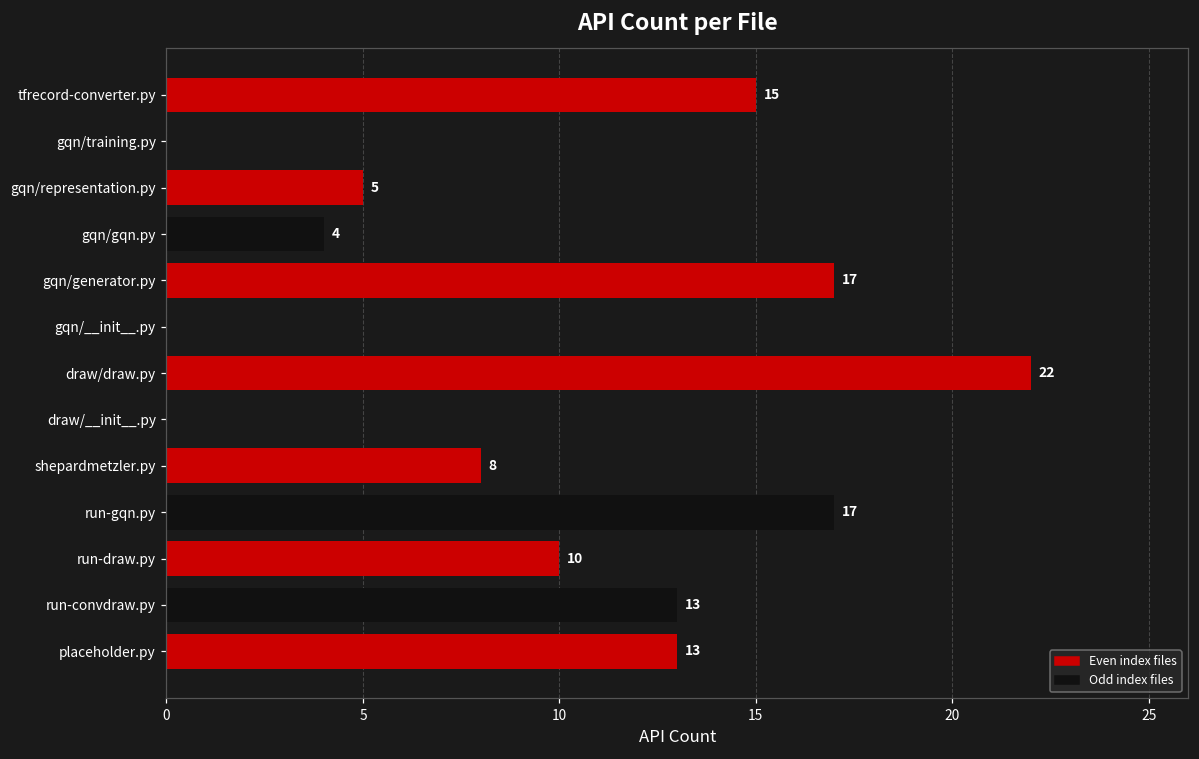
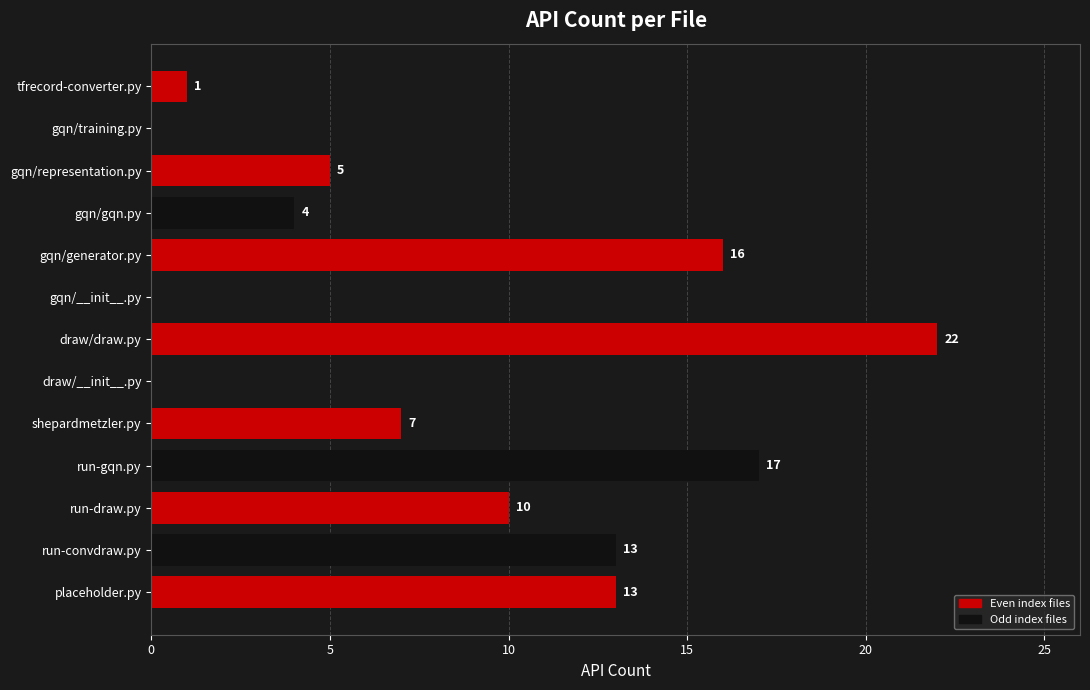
tfrecord-converter.py: 15 -> 1
gqn/generator.py: 17 -> 16
shepardmetzler.py: 8 -> 7
